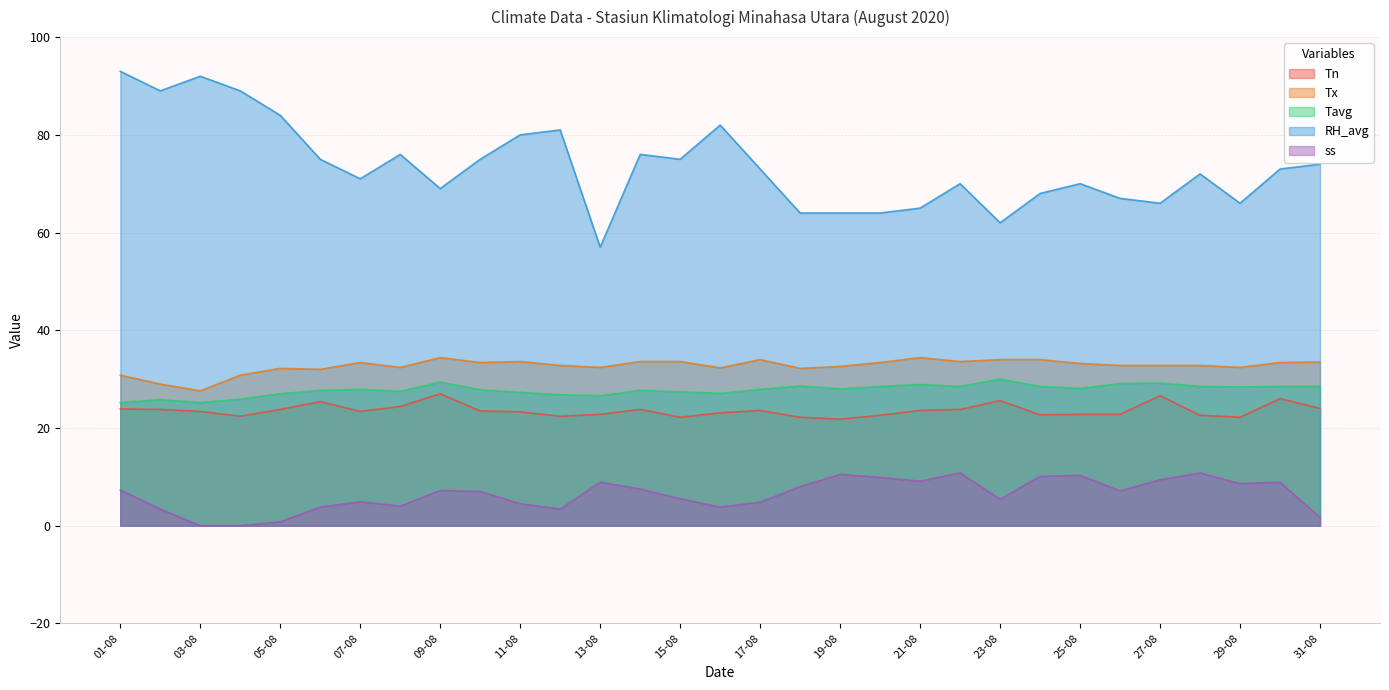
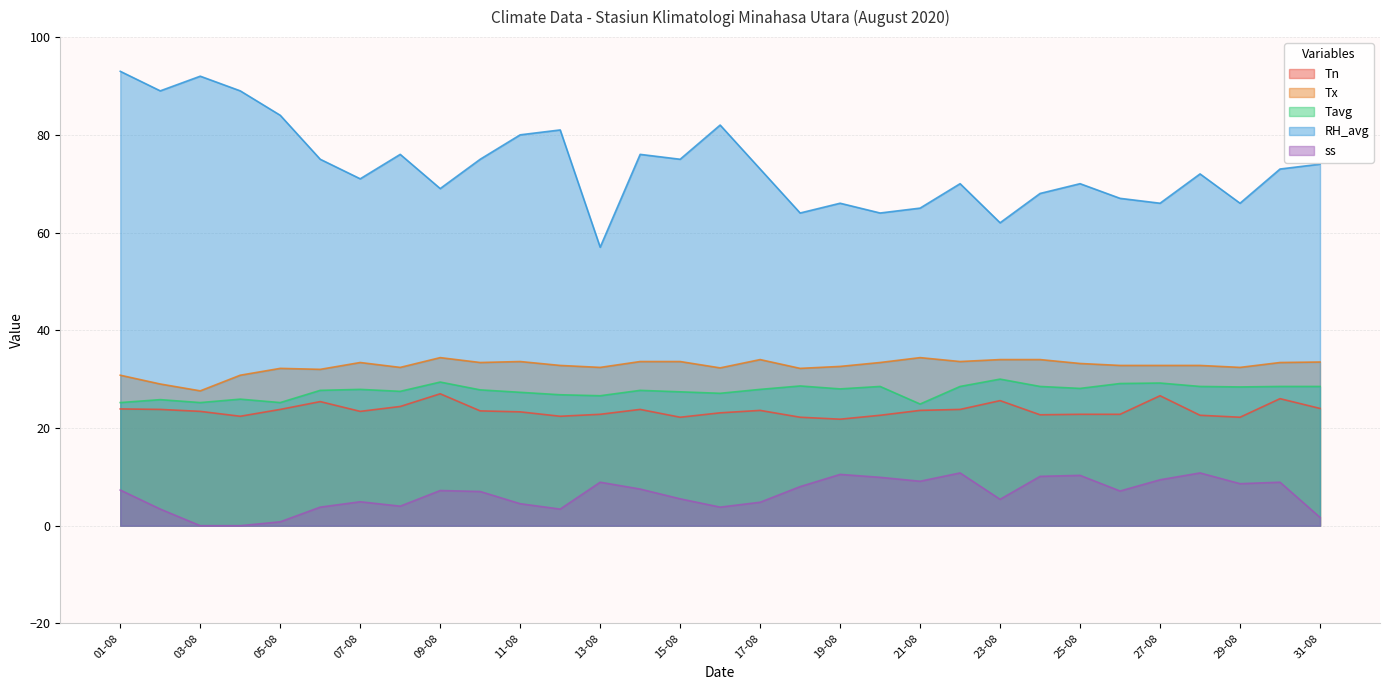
Tavg, 05-08: 27 -> 25
RH_avg, 19-08: 64 -> 66
Tavg, 21-08: 29 -> 25
